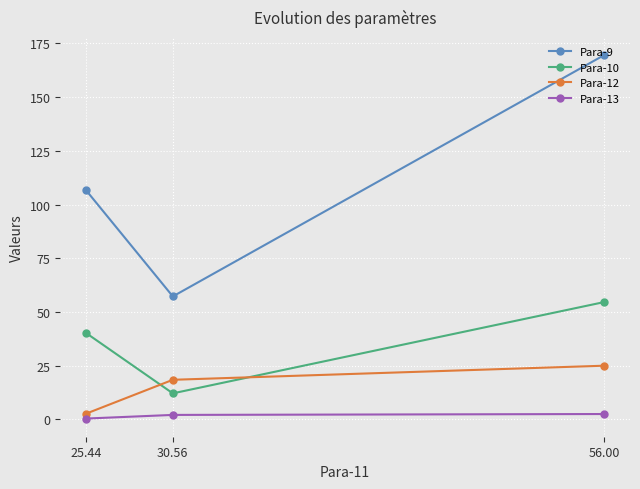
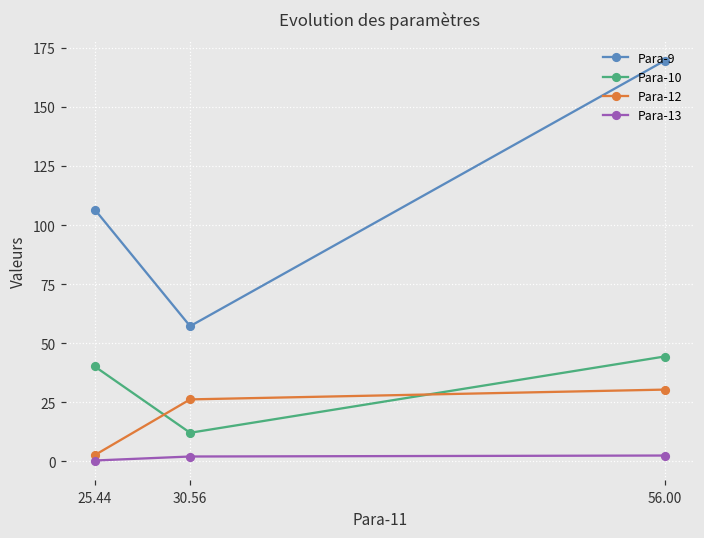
Para-12, 30.56: 18 -> 26
Para-10, 56.00: 55 -> 44
Para-12, 56.00: 25 -> 30
